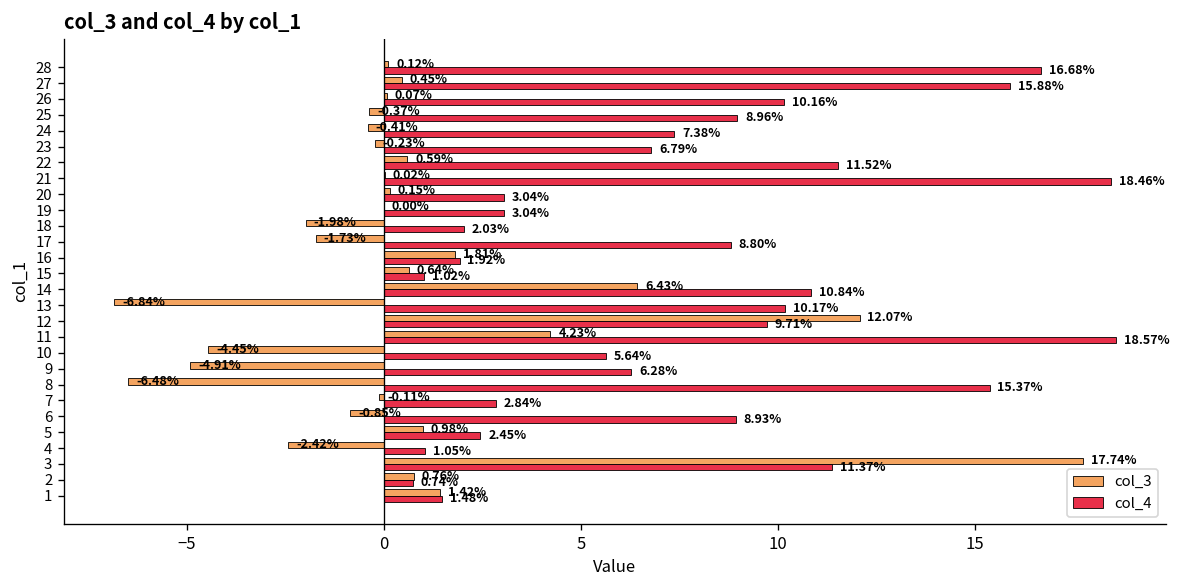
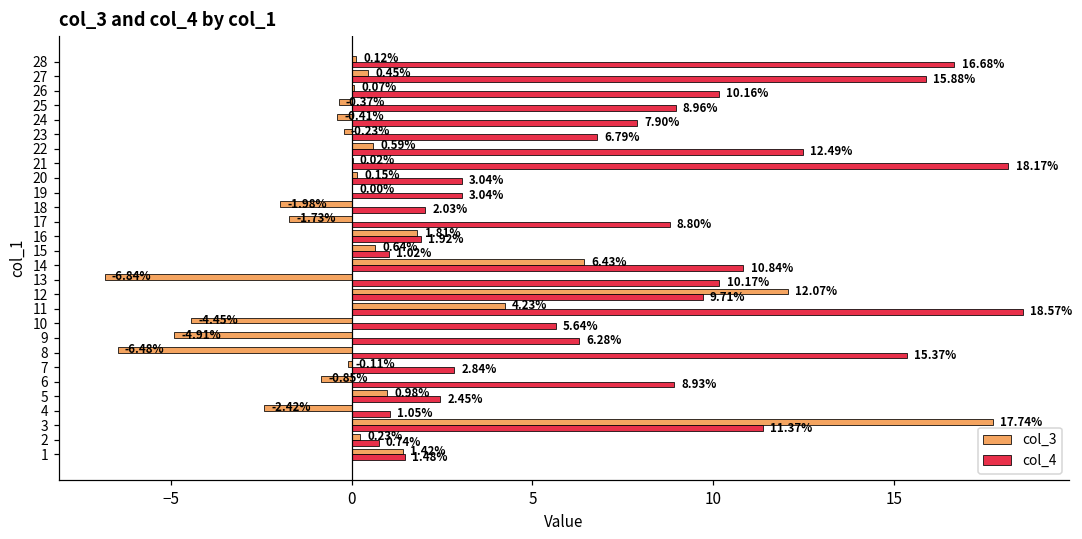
col_4, 24: 7.38% -> 7.90%
col_4, 22: 11.52% -> 12.49%
col_4, 21: 18.46% -> 18.17%
col_3, 2: 0.76% -> 0.23%
